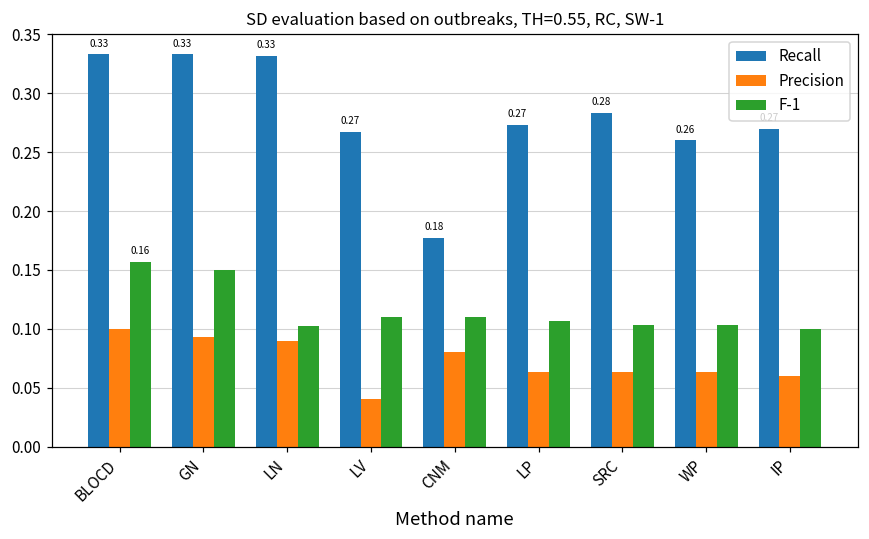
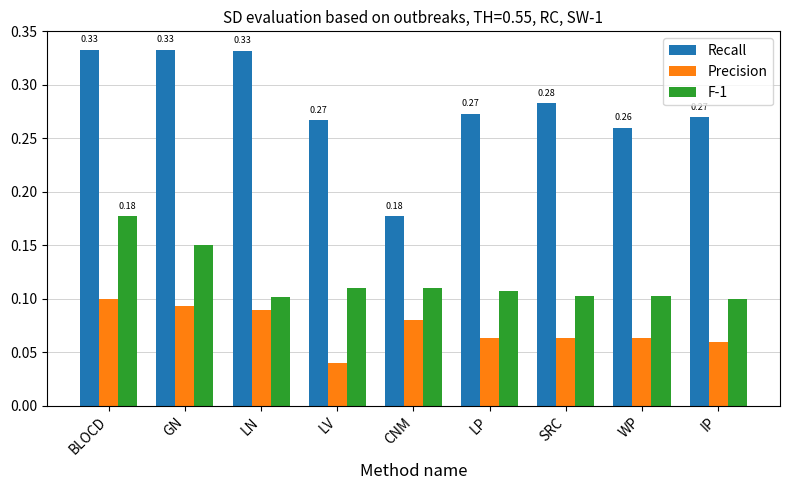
F-1, BLOCD: 0.16 -> 0.18
